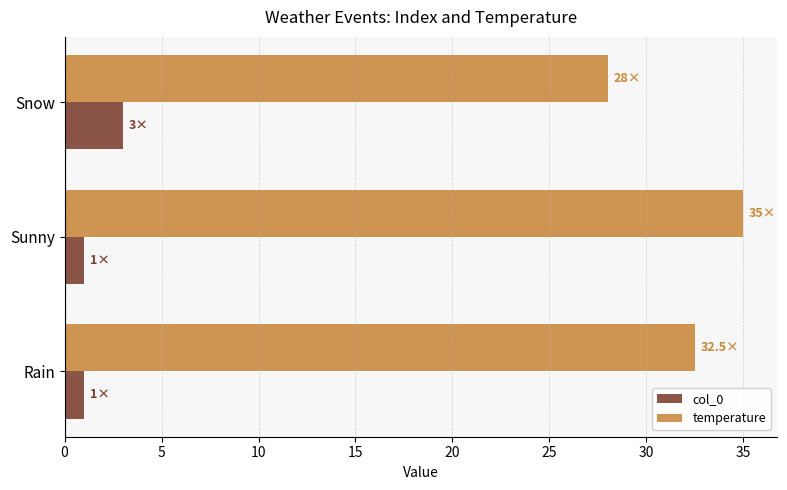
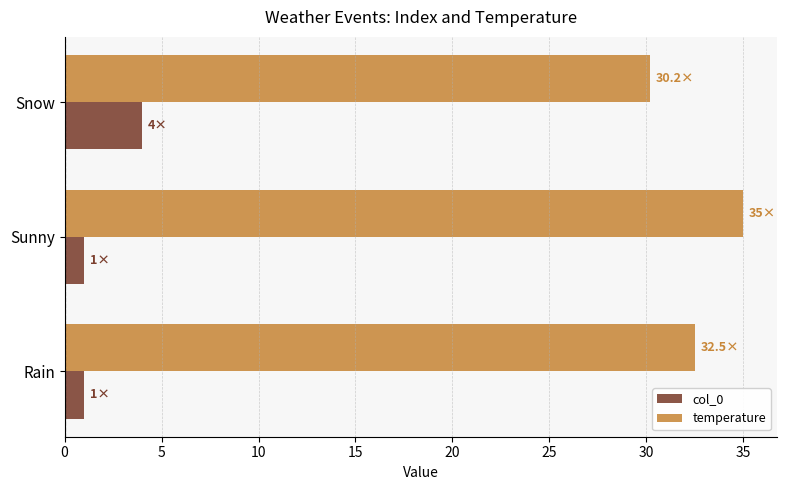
temperature, Snow: 28× -> 30.2×
col_0, Snow: 3× -> 4×
